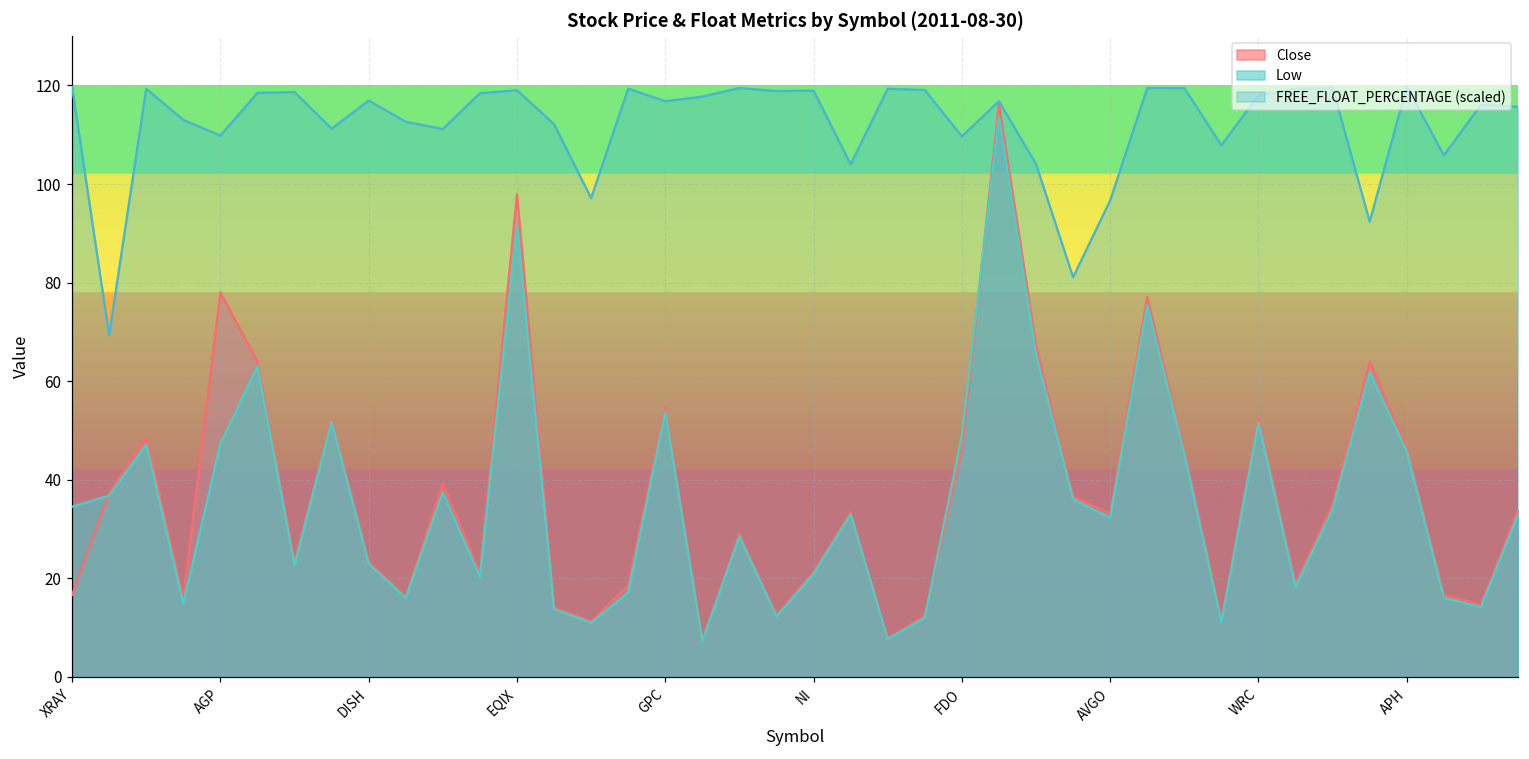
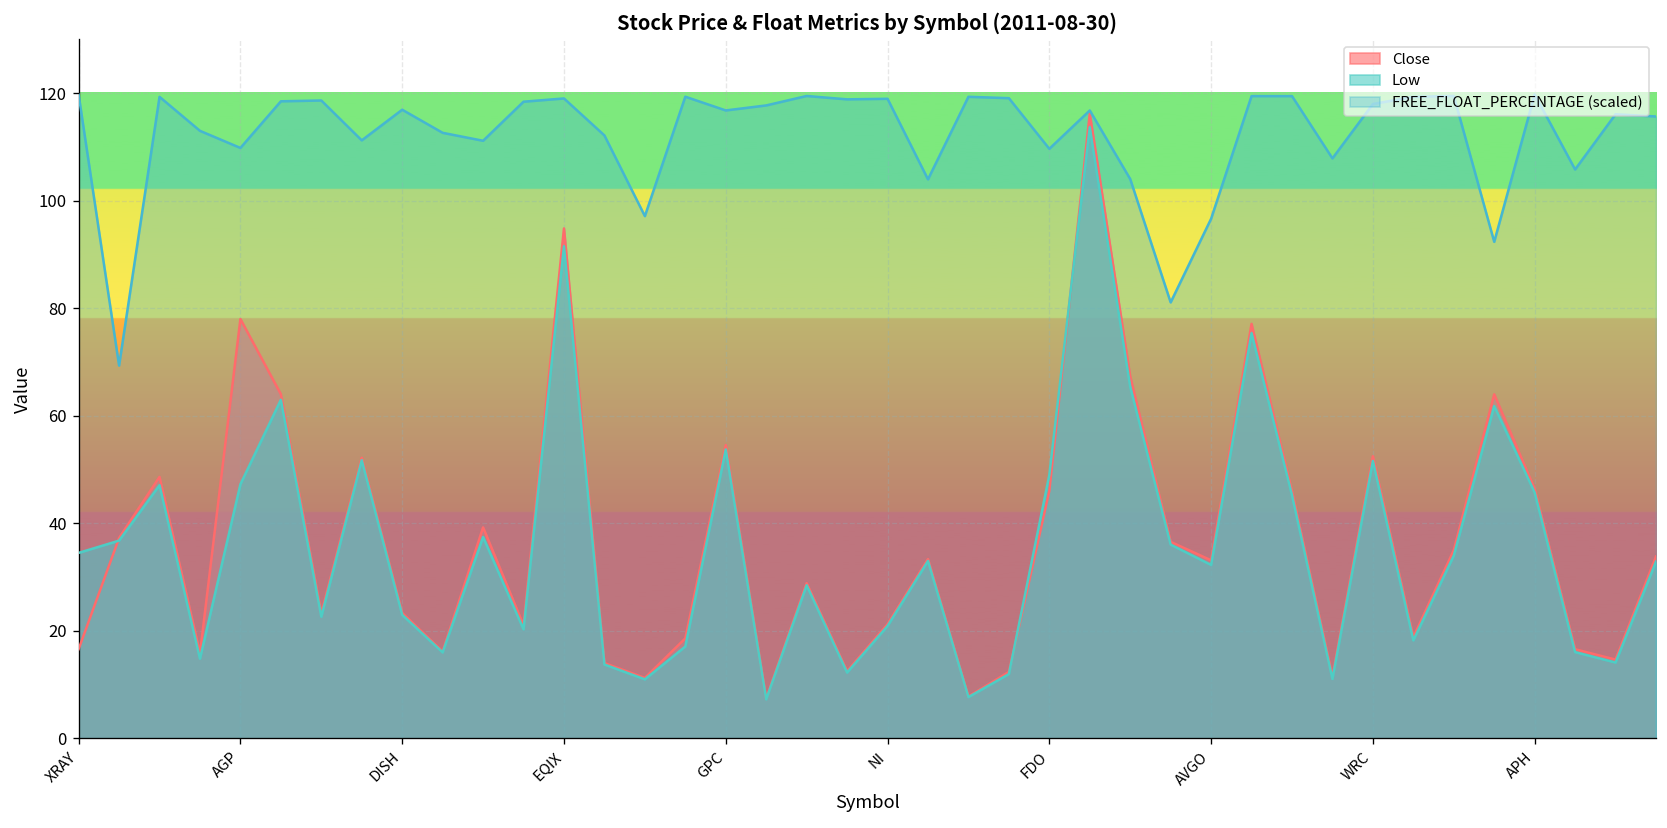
Close, EQIX: 98 -> 95
